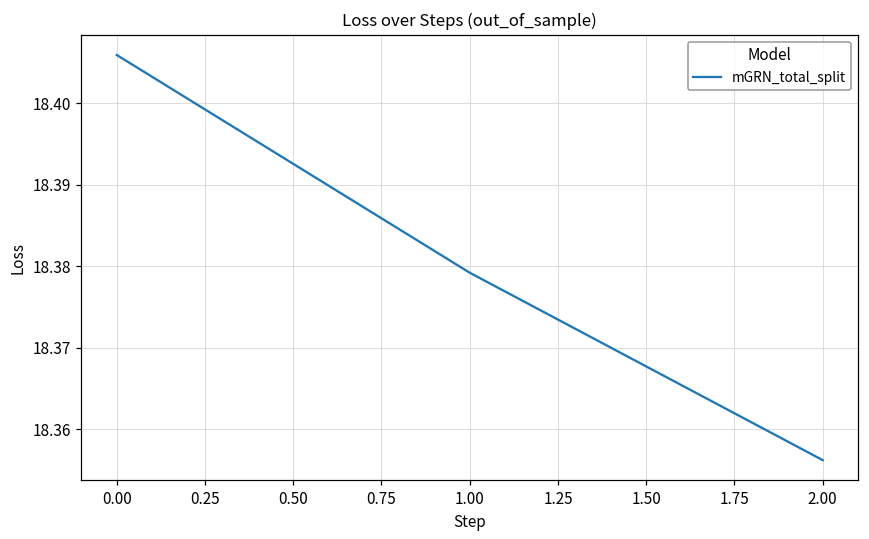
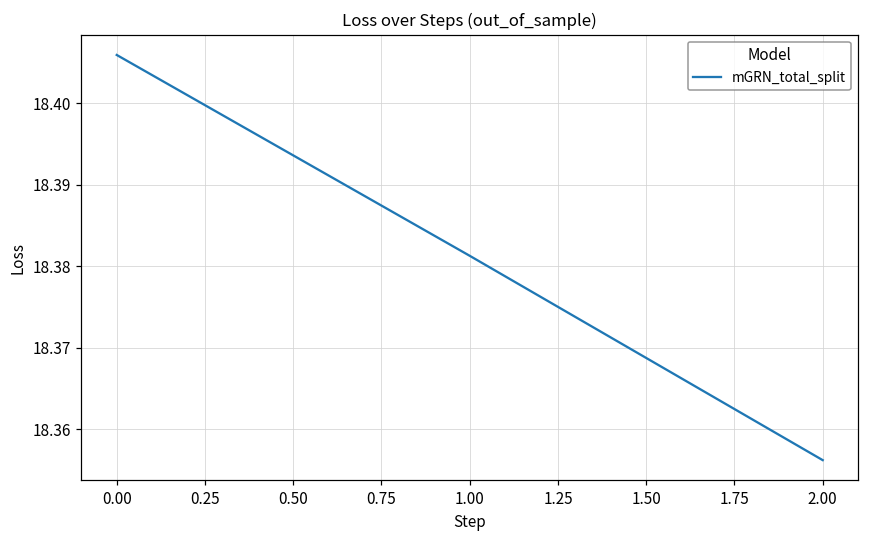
1.00: 18.379 -> 18.381
